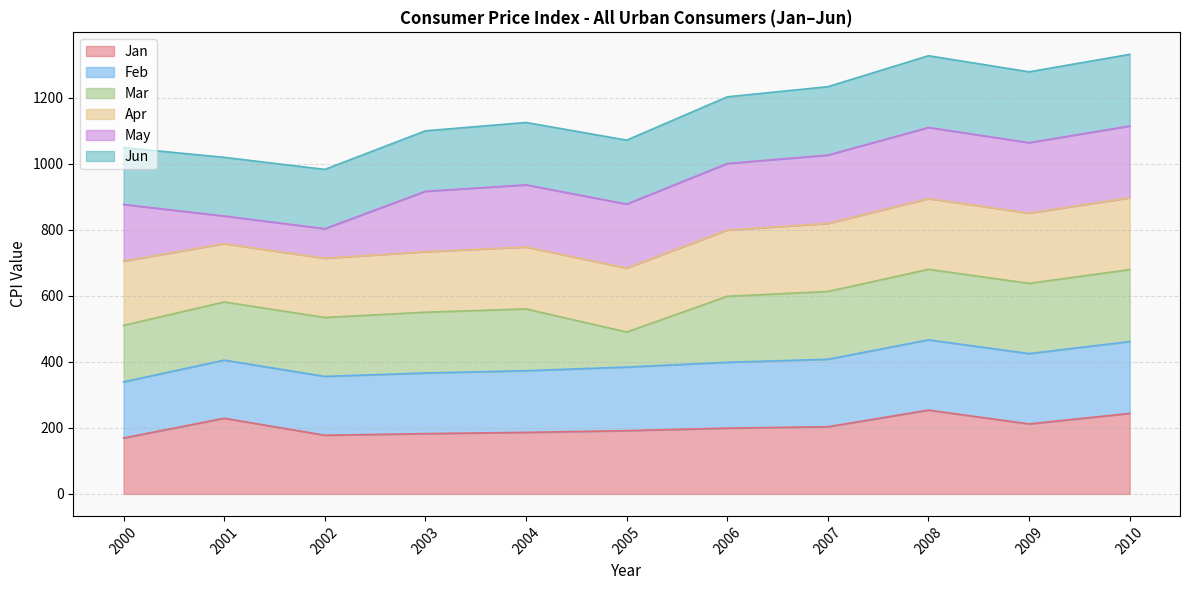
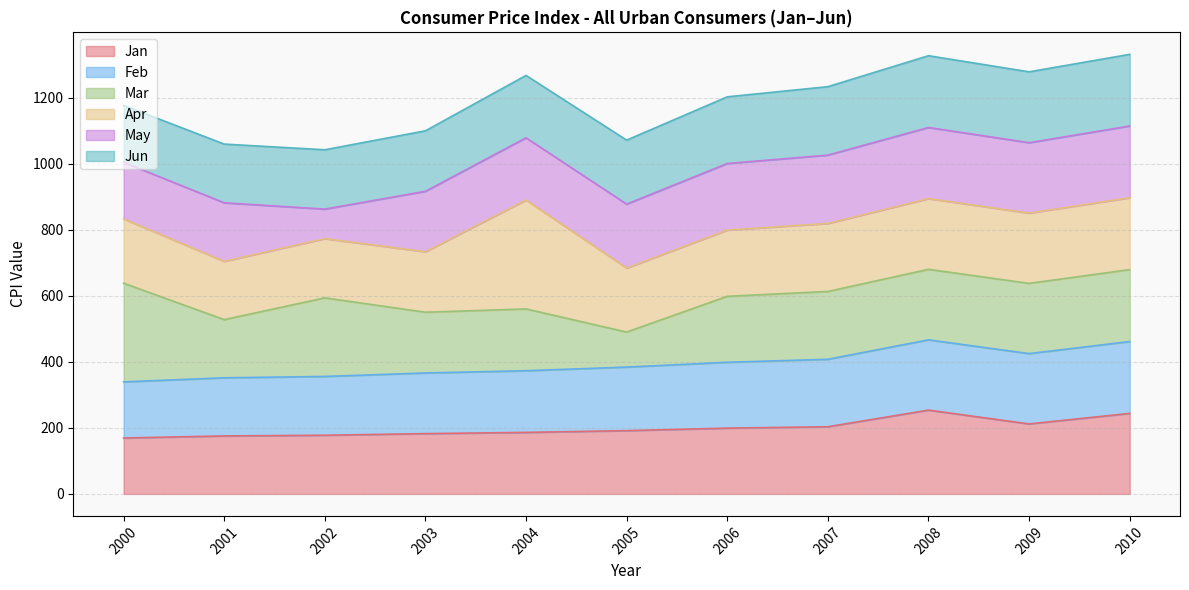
Mar, 2000: 170 -> 300
Jan, 2001: 230 -> 180
May, 2001: 80 -> 180
Mar, 2002: 180 -> 240
Apr, 2004: 190 -> 330
